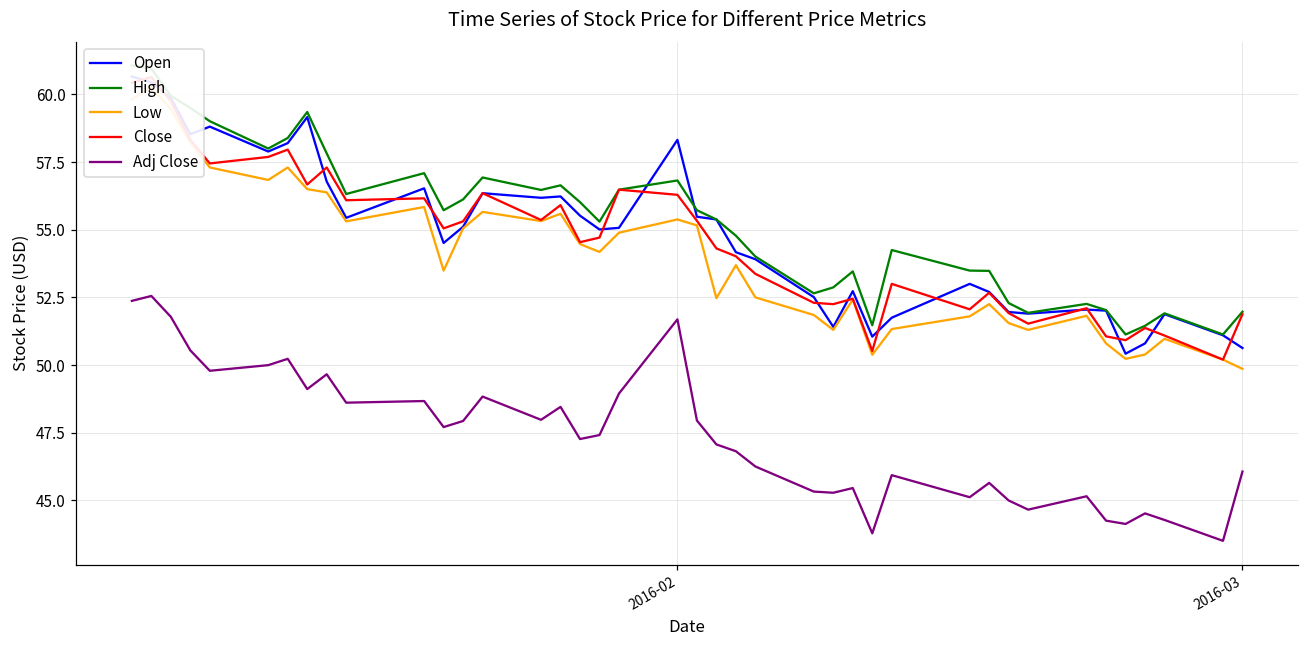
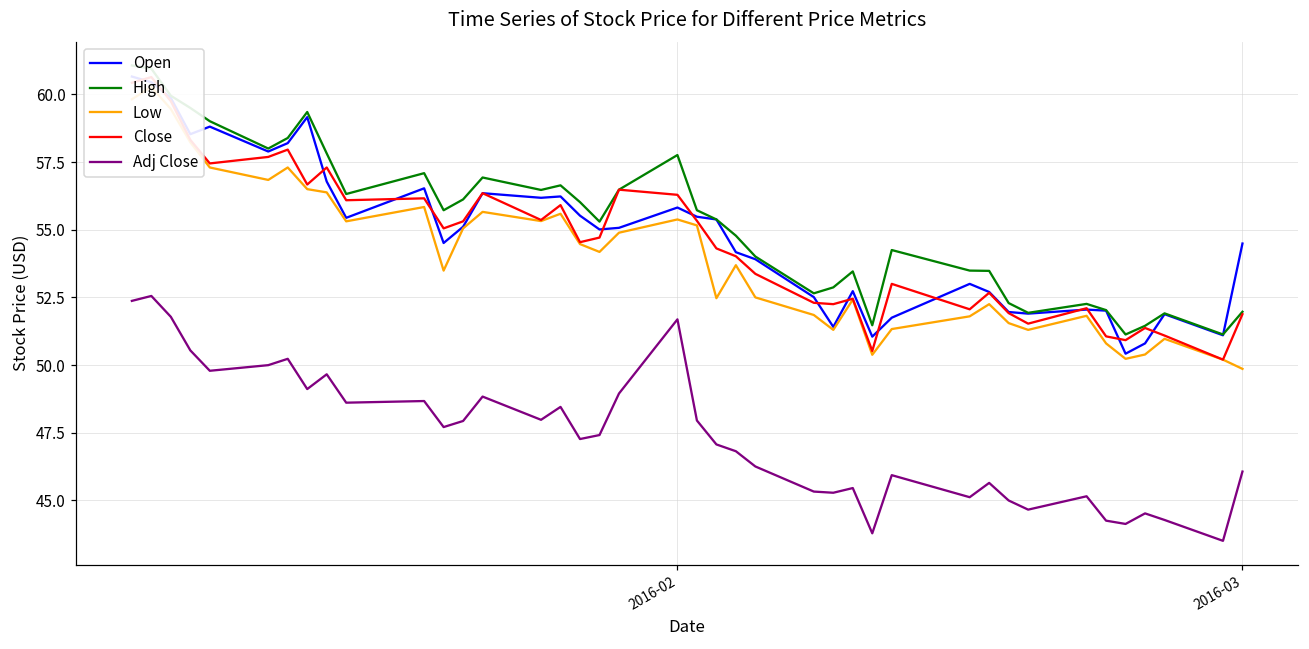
Open, 2016-02: 58.3 -> 55.8
High, 2016-02: 56.8 -> 57.8
Open, 2016-03: 50.6 -> 54.5
